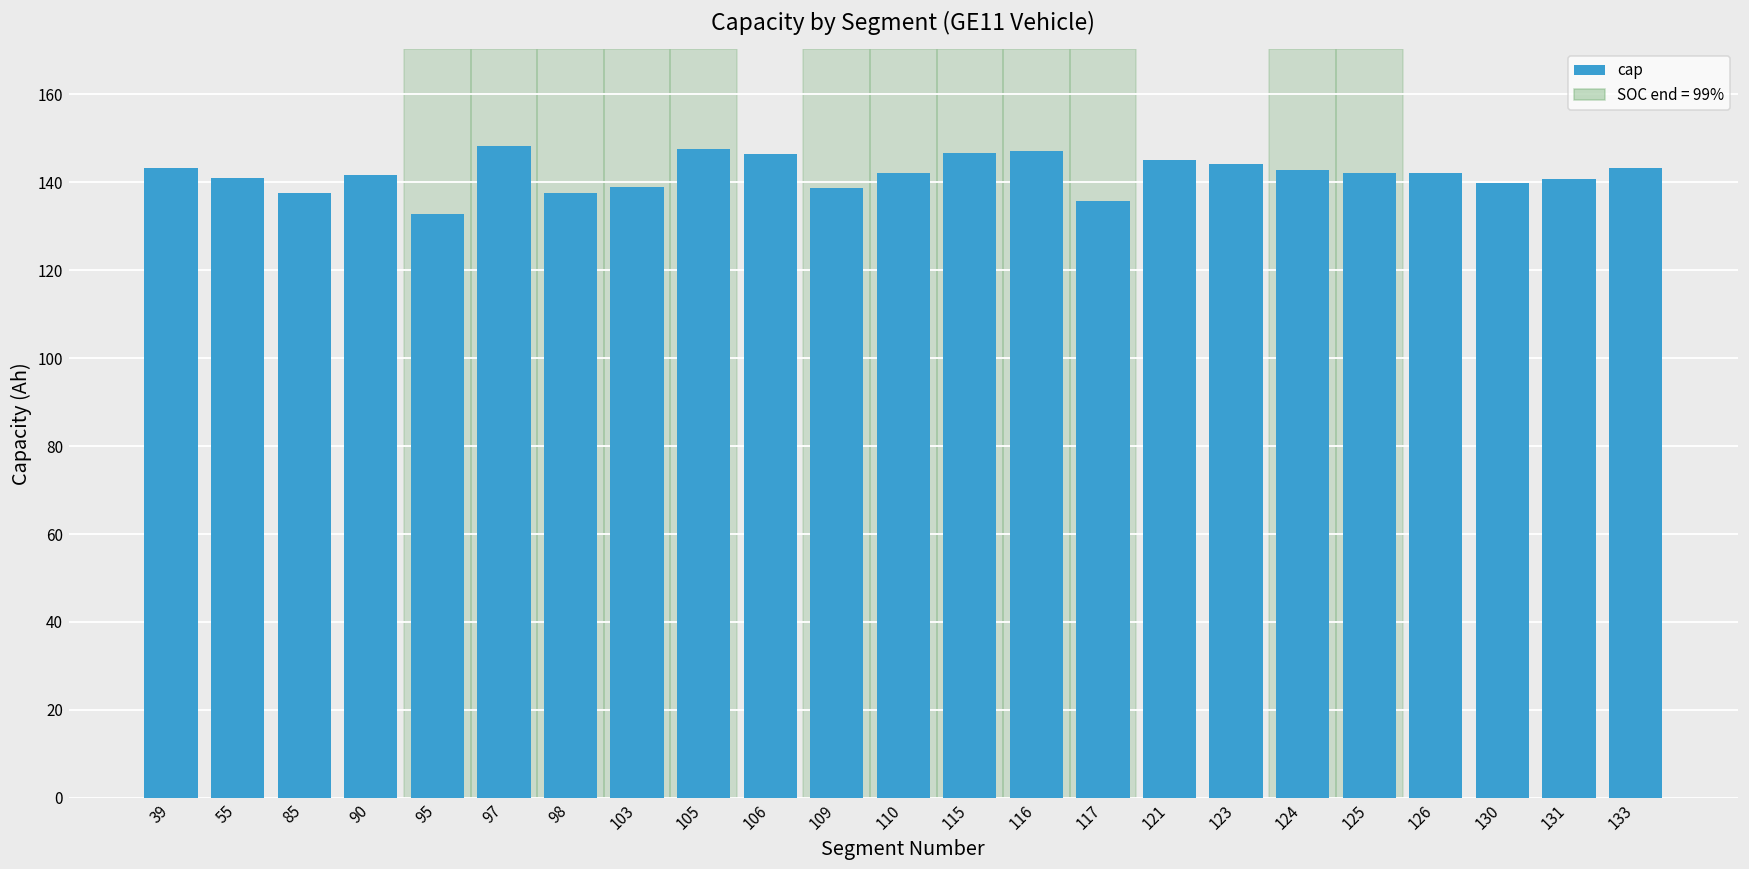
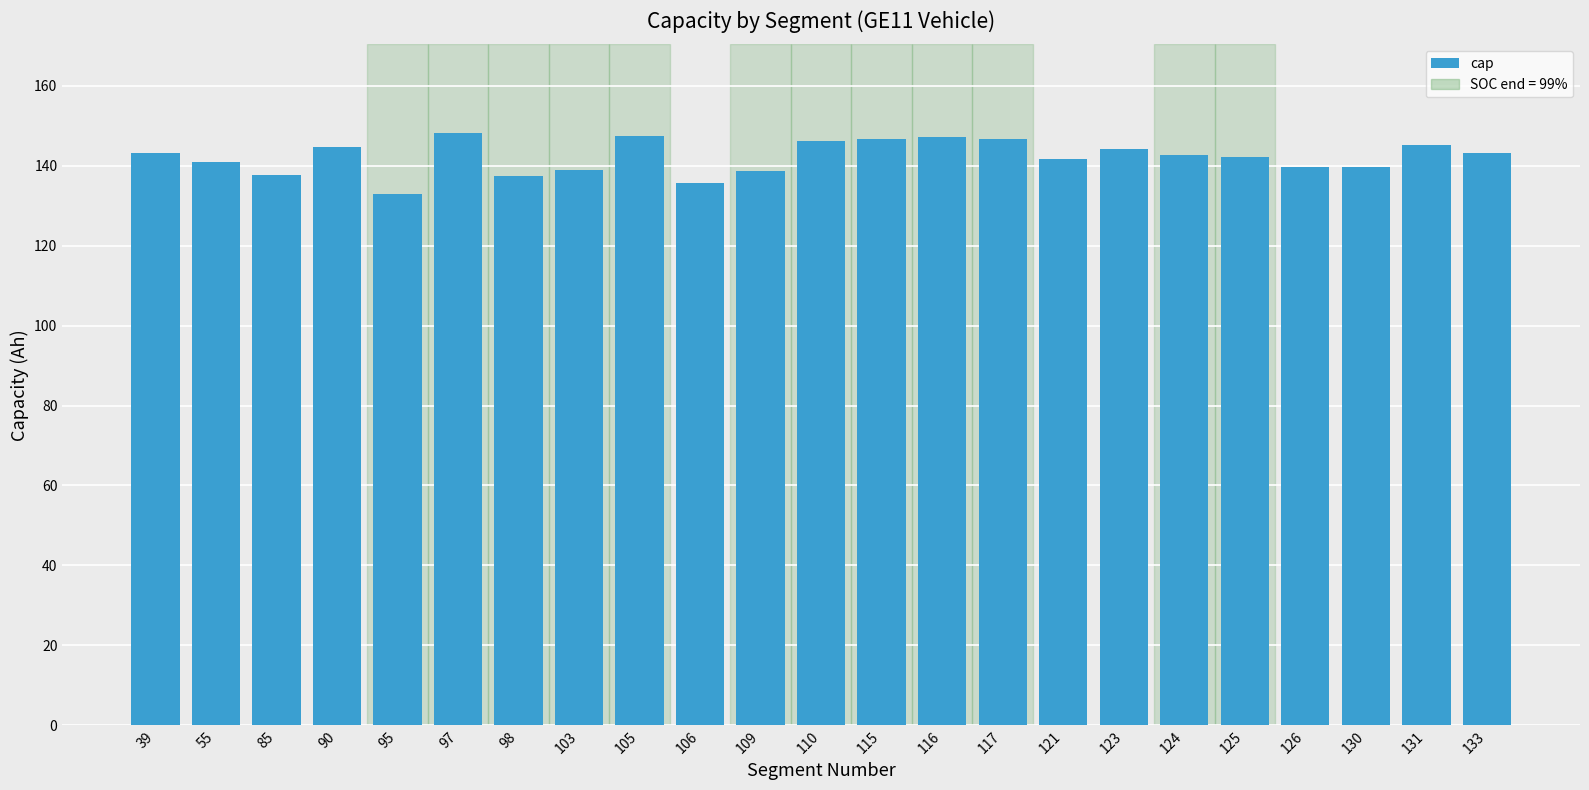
90: 142 -> 145
106: 146 -> 136
110: 142 -> 146
117: 136 -> 147
121: 145 -> 142
126: 142 -> 140
131: 141 -> 145
